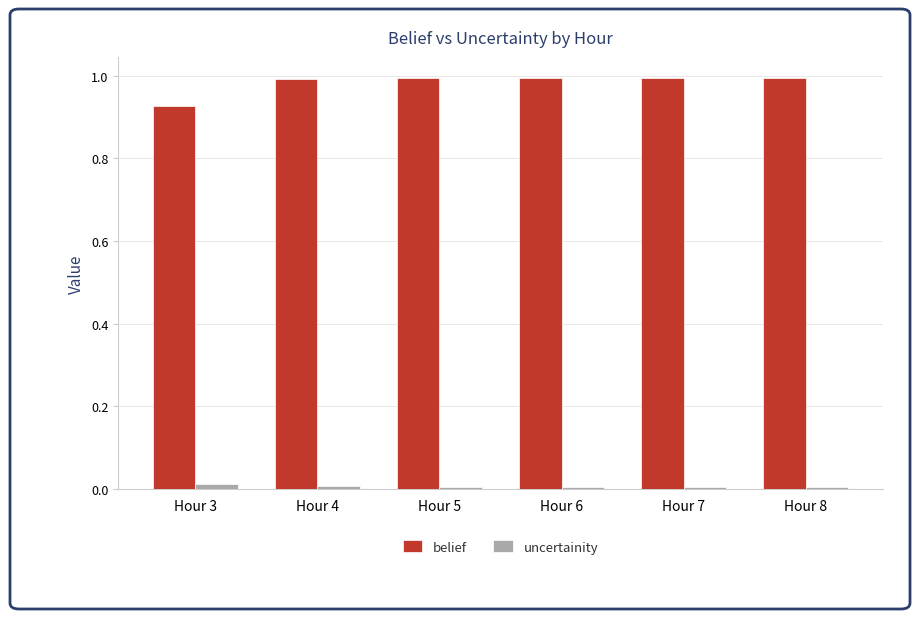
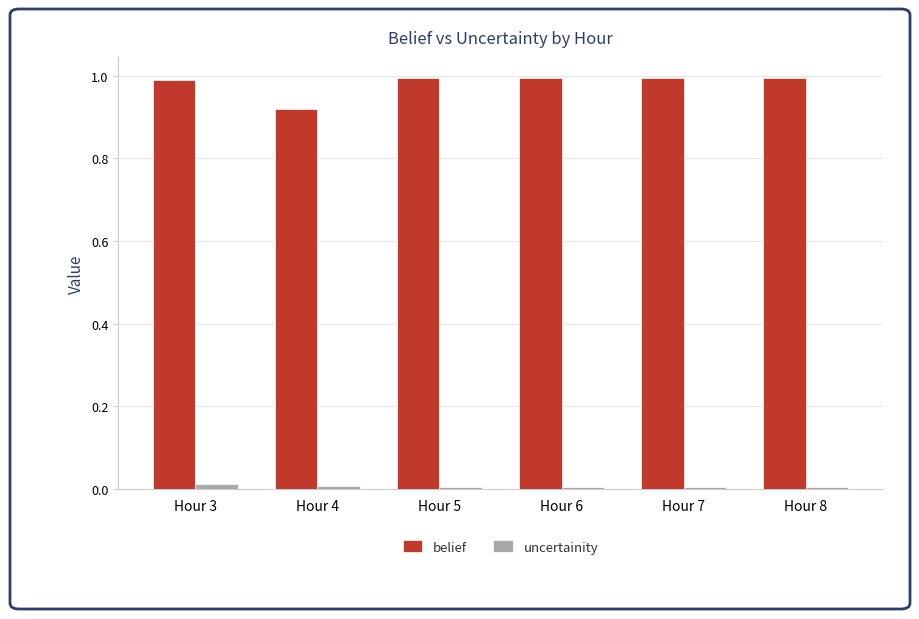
belief, Hour 3: 0.93 -> 0.99
belief, Hour 4: 0.99 -> 0.92
